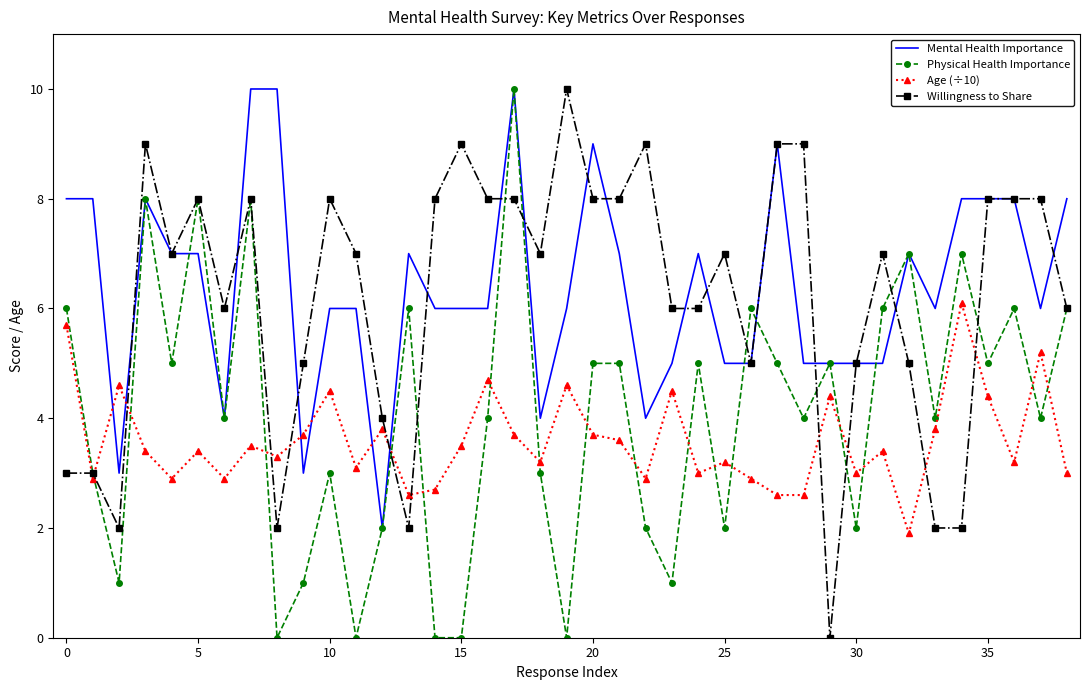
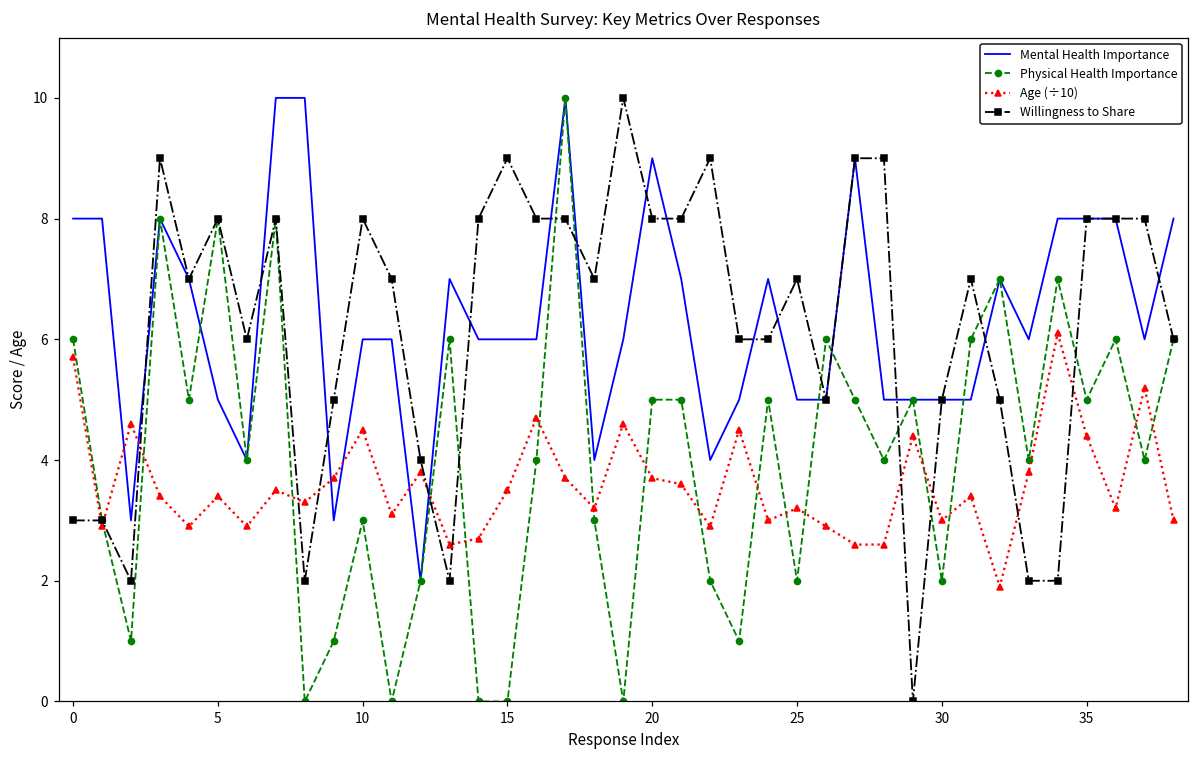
Mental Health Importance, 5: 7 -> 5
